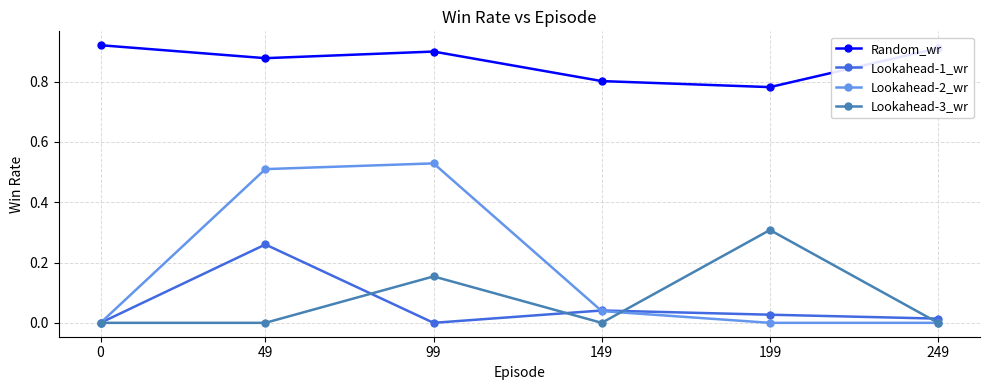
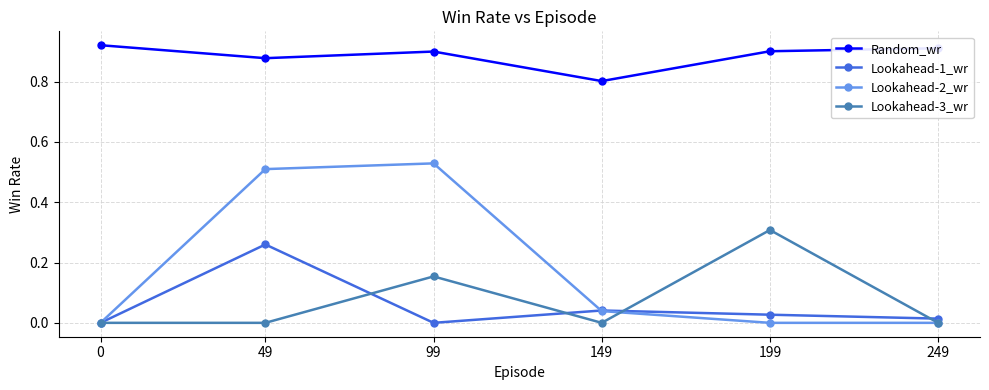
Random_wr, 199: 0.78 -> 0.90
